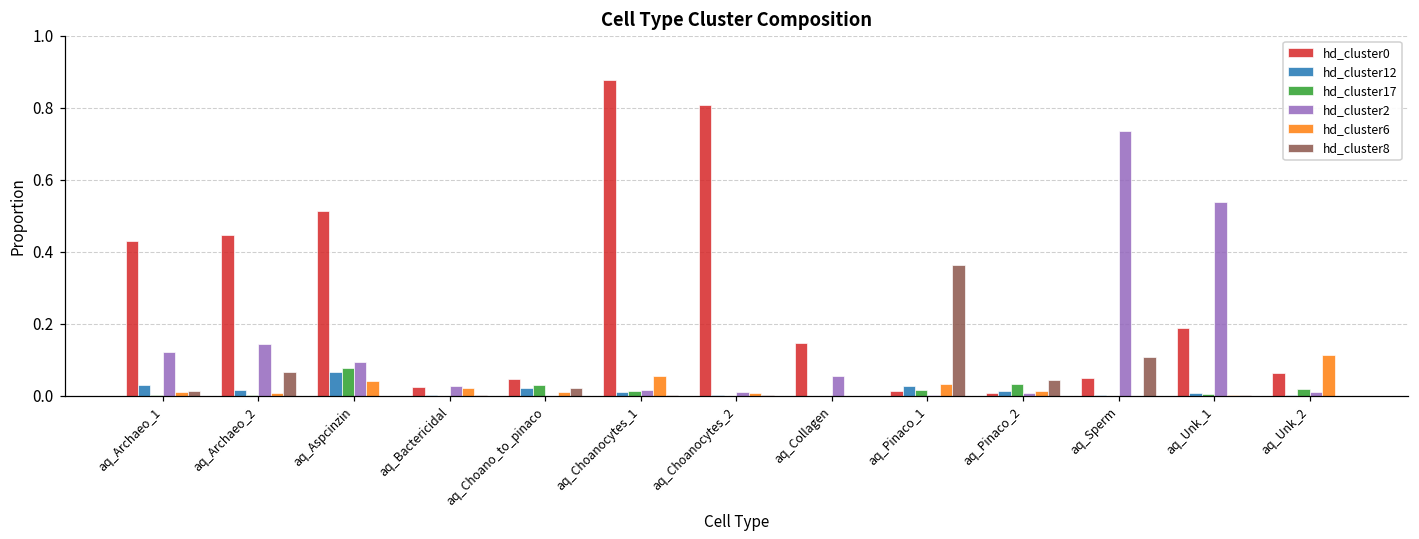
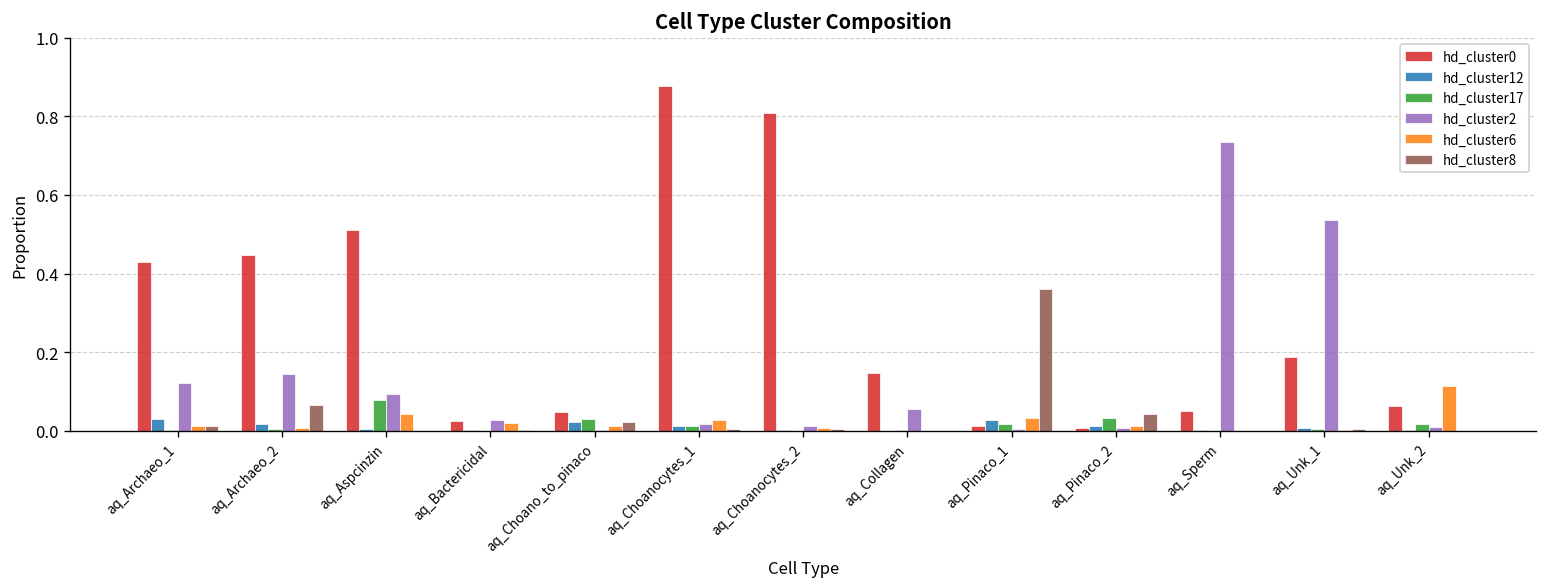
hd_cluster12, aq_Aspcinzin: 0.07 -> 0.00
hd_cluster6, aq_Choanocytes_1: 0.06 -> 0.03
hd_cluster8, aq_Sperm: 0.11 -> 0.00
